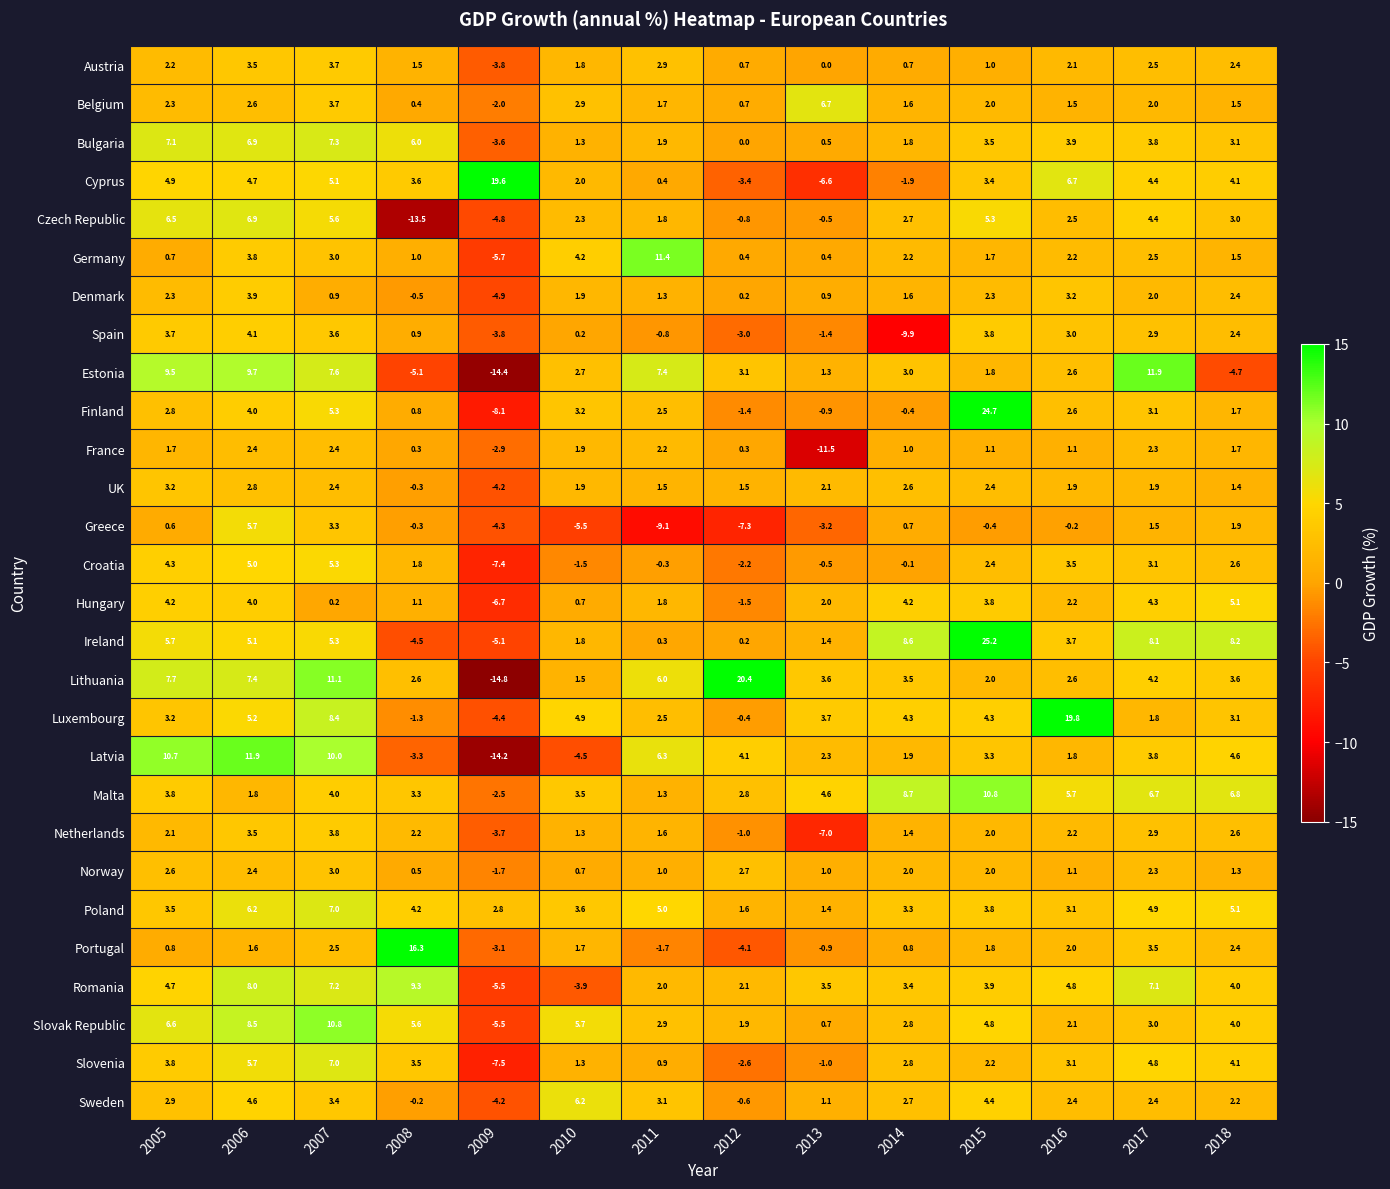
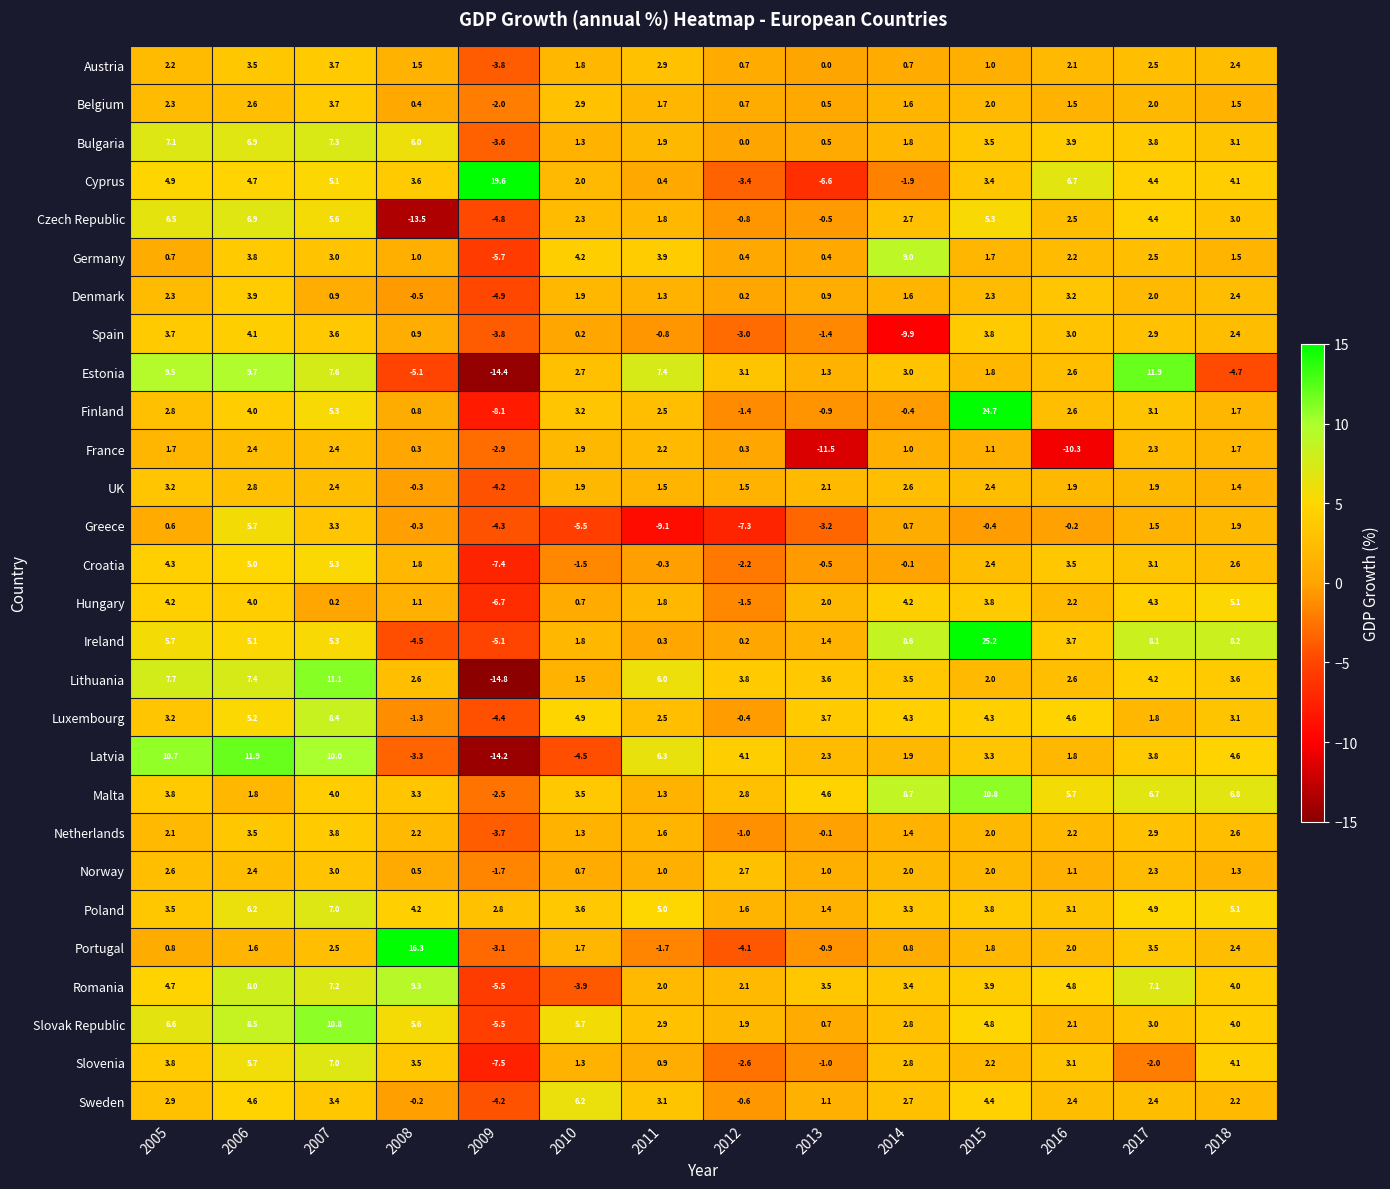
Belgium, 2013: 6.7 -> 0.5
Germany, 2011: 11.4 -> 3.9
Germany, 2014: 2.2 -> 9.0
France, 2016: 1.1 -> -10.3
Lithuania, 2012: 20.4 -> 3.8
Luxembourg, 2016: 19.8 -> 4.6
Netherlands, 2013: -7.0 -> -0.1
Slovenia, 2017: 4.8 -> -2.0
